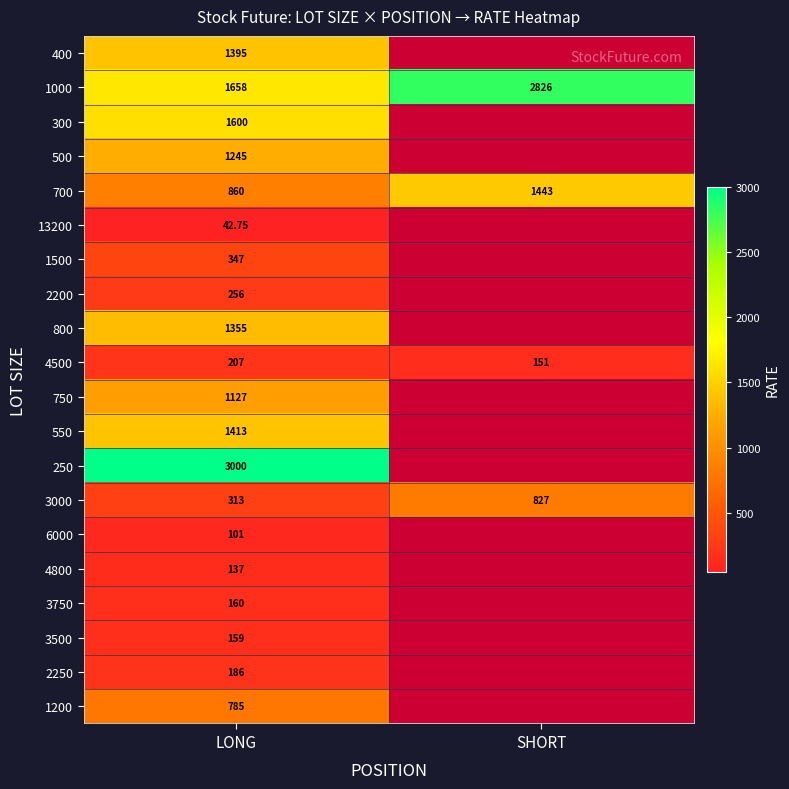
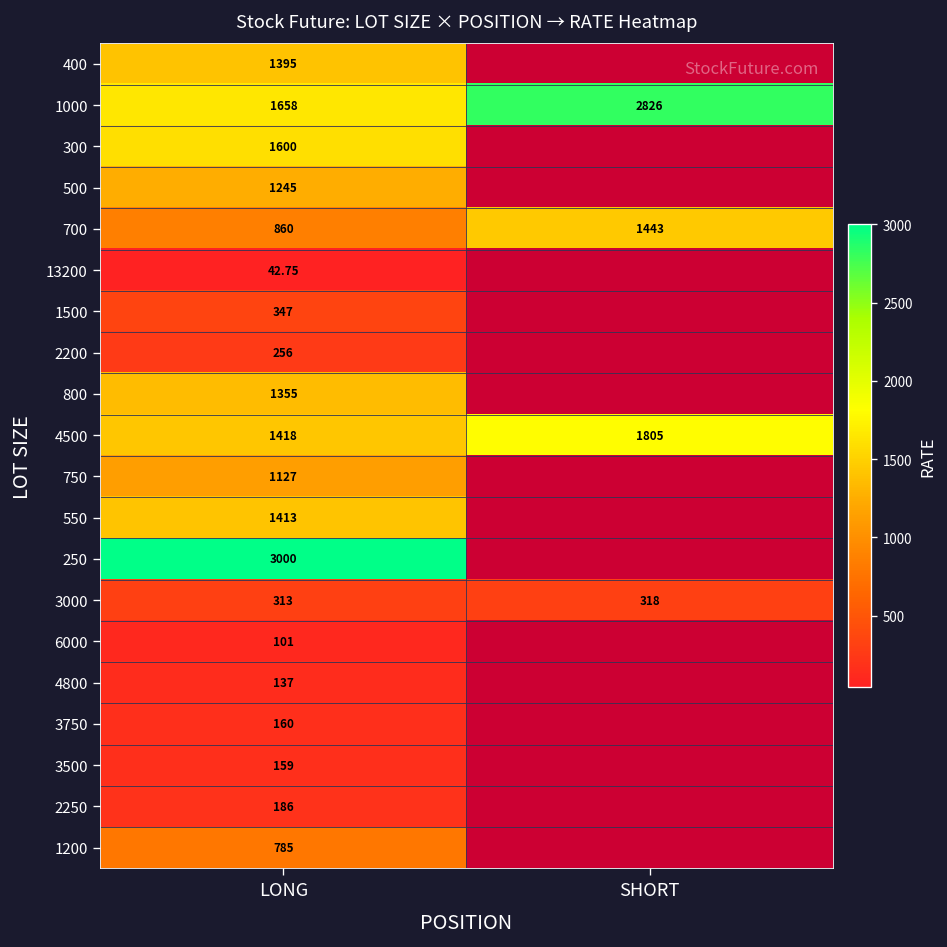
4500, LONG: 207 -> 1418
4500, SHORT: 151 -> 1805
3000, SHORT: 827 -> 318
